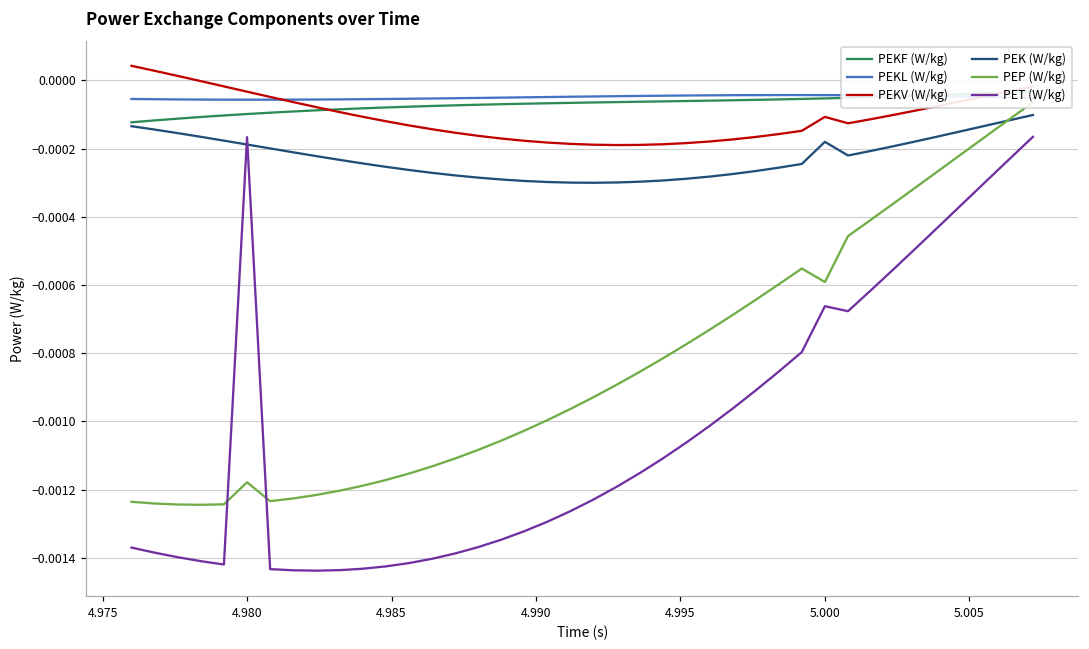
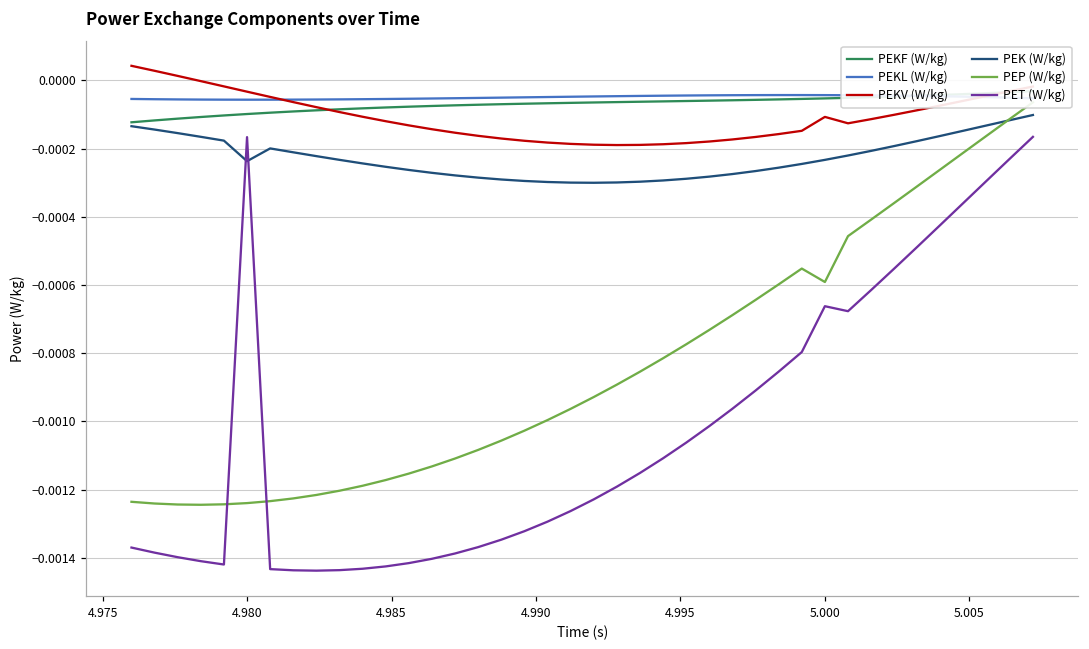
PEK (W/kg), 4.980: -0.00019 -> -0.00024
PEP (W/kg), 4.980: -0.00118 -> -0.00124
PEK (W/kg), 5.000: -0.00018 -> -0.00023
